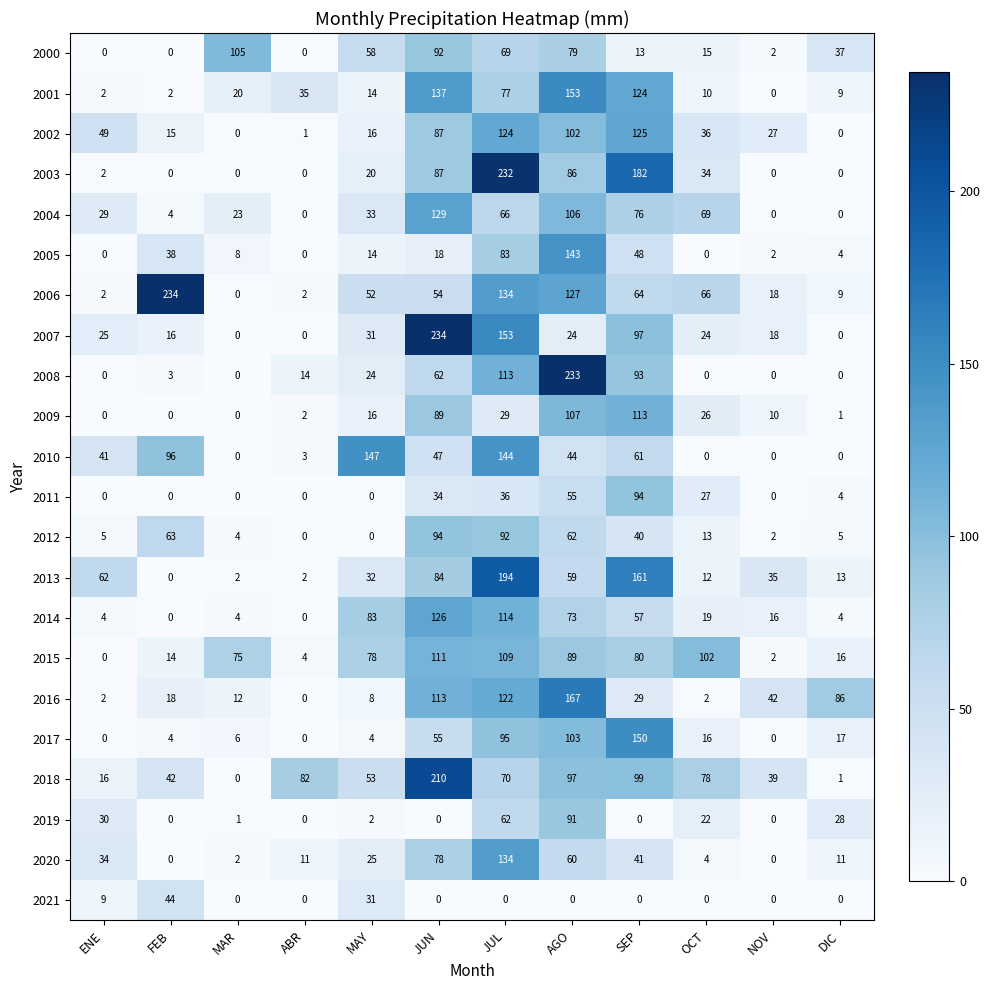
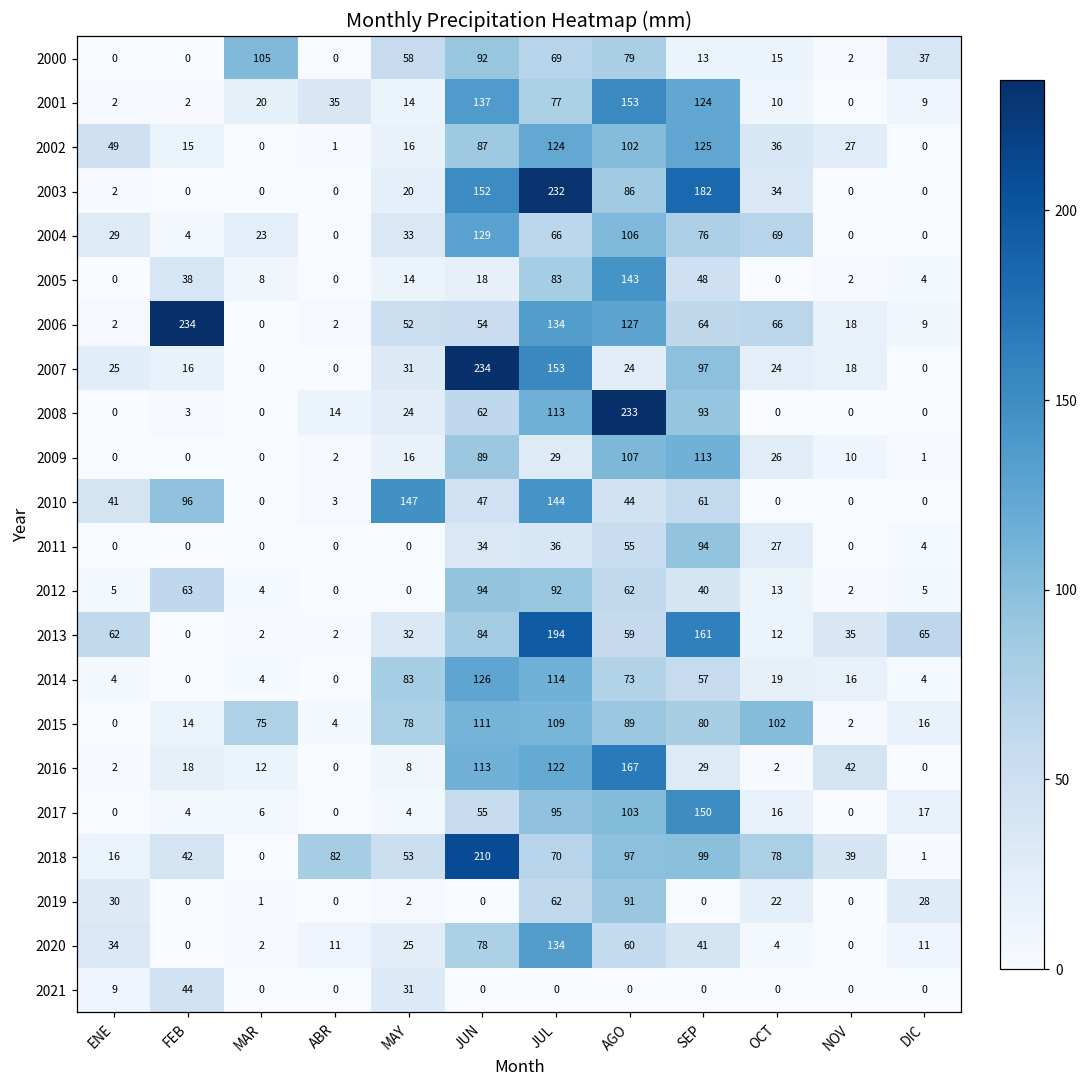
2003, JUN: 87 -> 152
2013, DIC: 13 -> 65
2016, DIC: 86 -> 0
